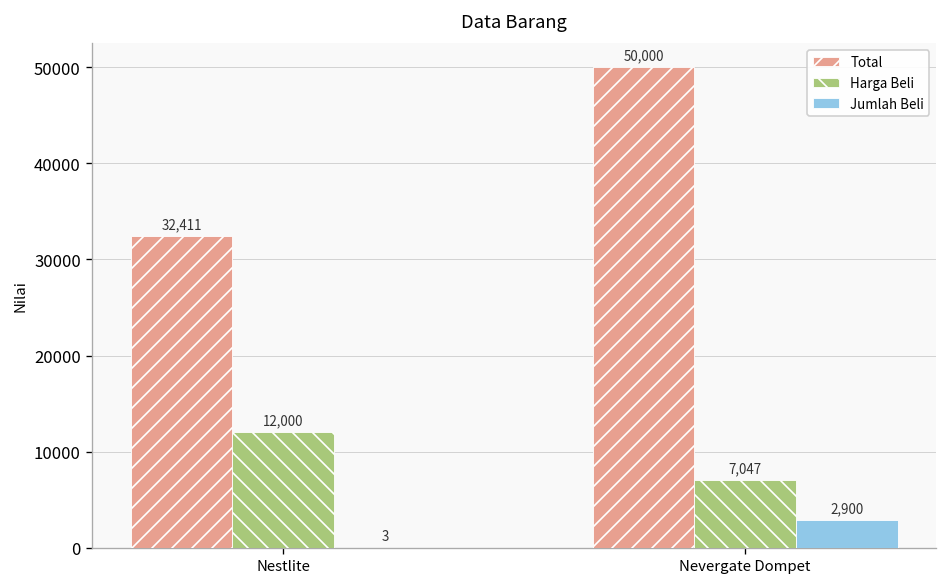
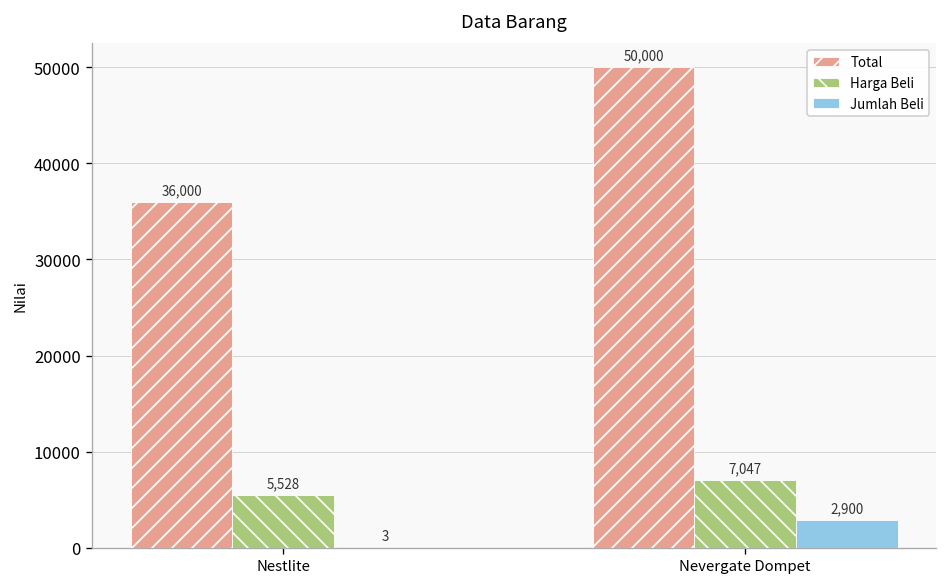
Total, Nestlite: 32,411 -> 36,000
Harga Beli, Nestlite: 12,000 -> 5,528
